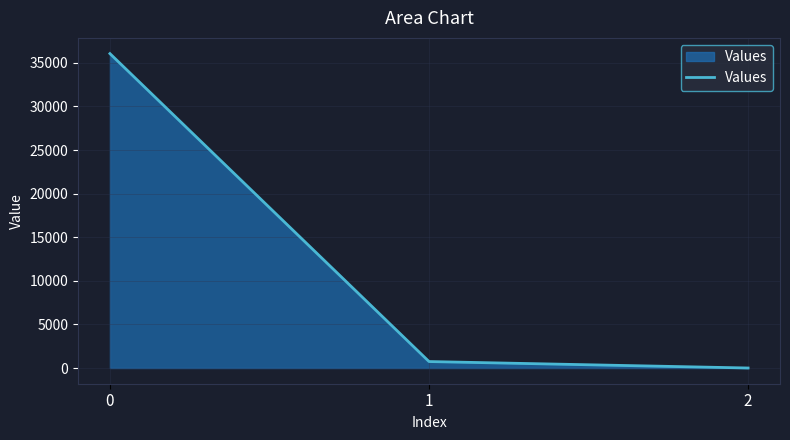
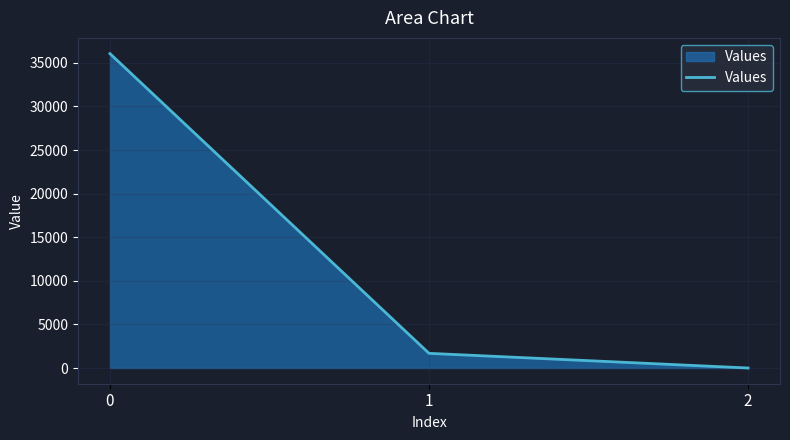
1: 1000 -> 2000
